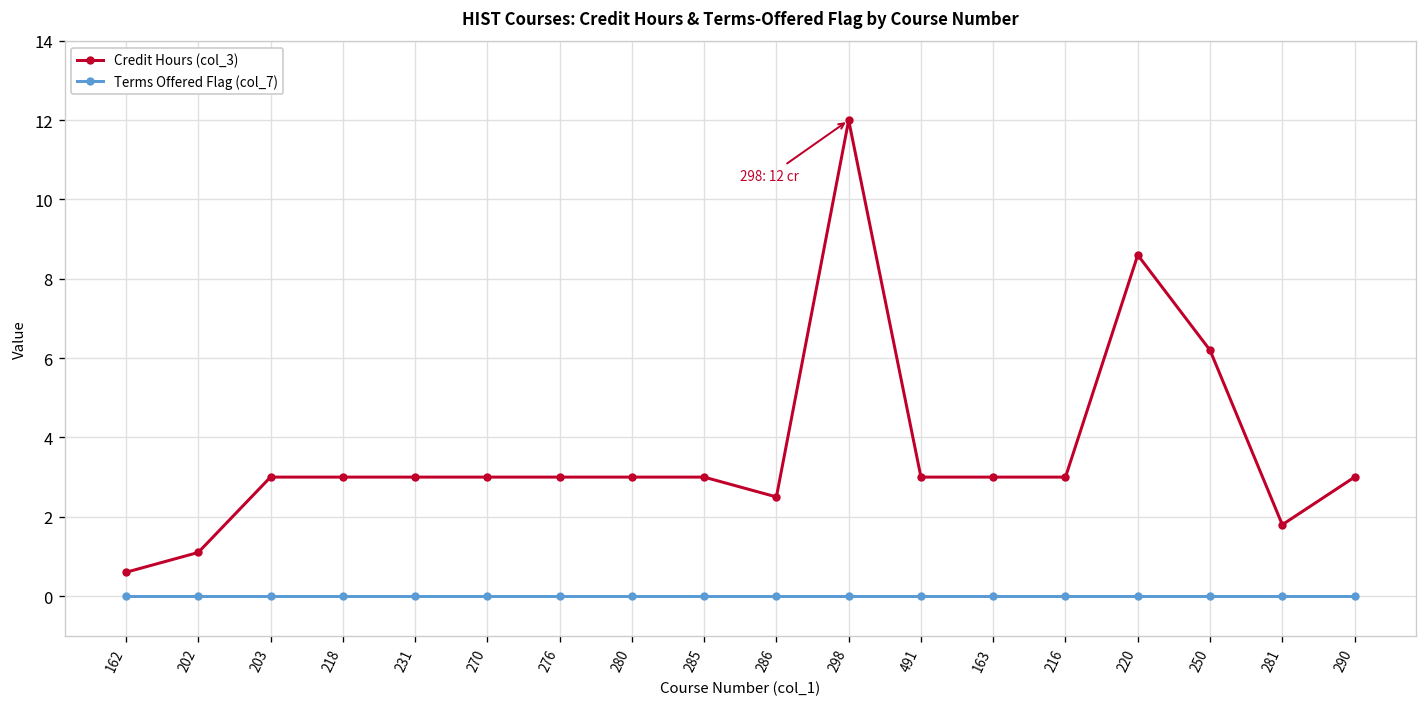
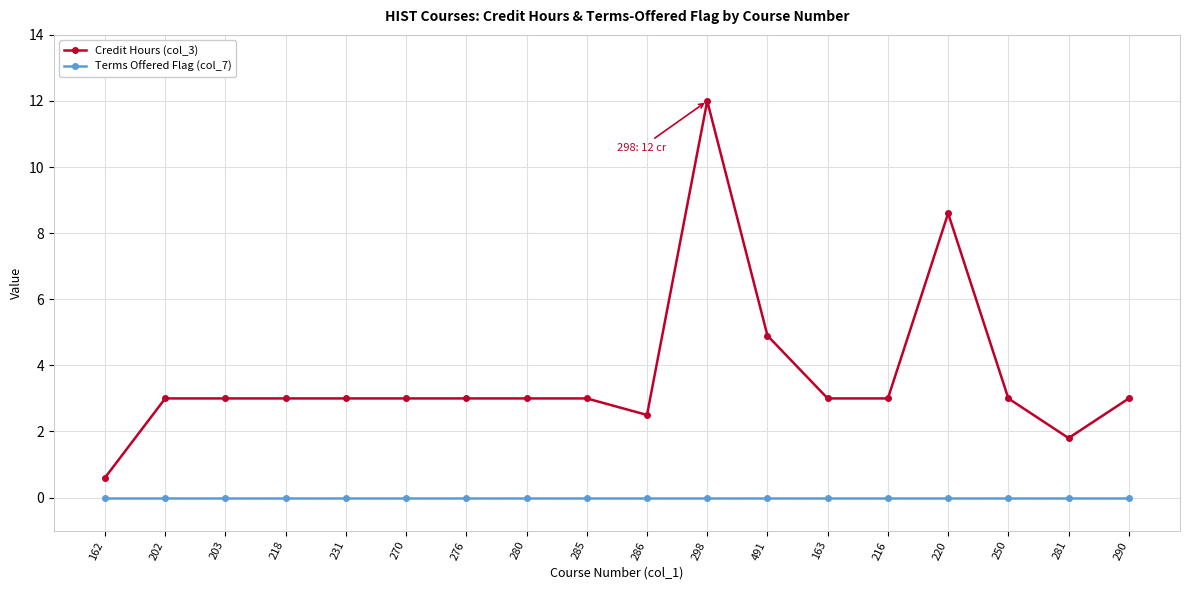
Credit Hours (col_3), 202: 1.1 -> 3.0
Credit Hours (col_3), 491: 3.0 -> 4.9
Credit Hours (col_3), 250: 6.2 -> 3.0
